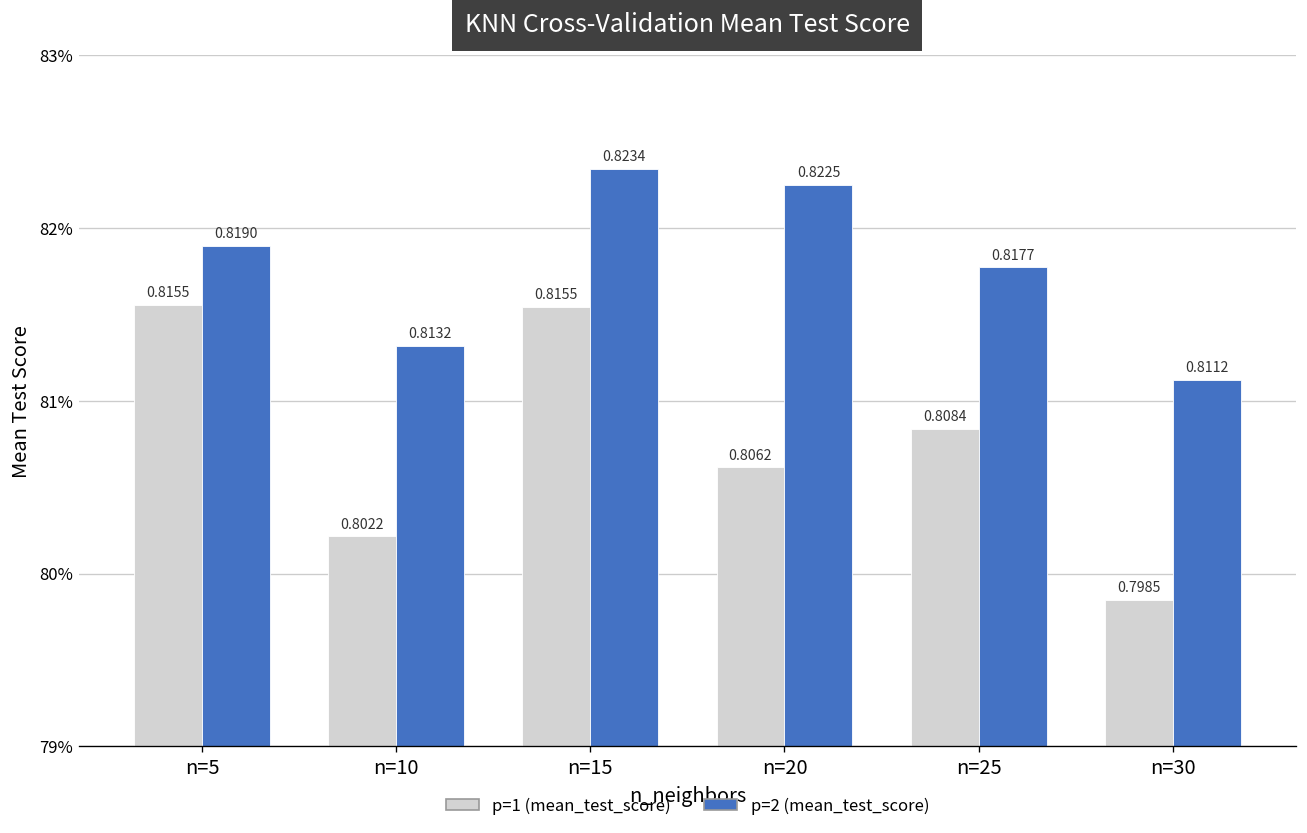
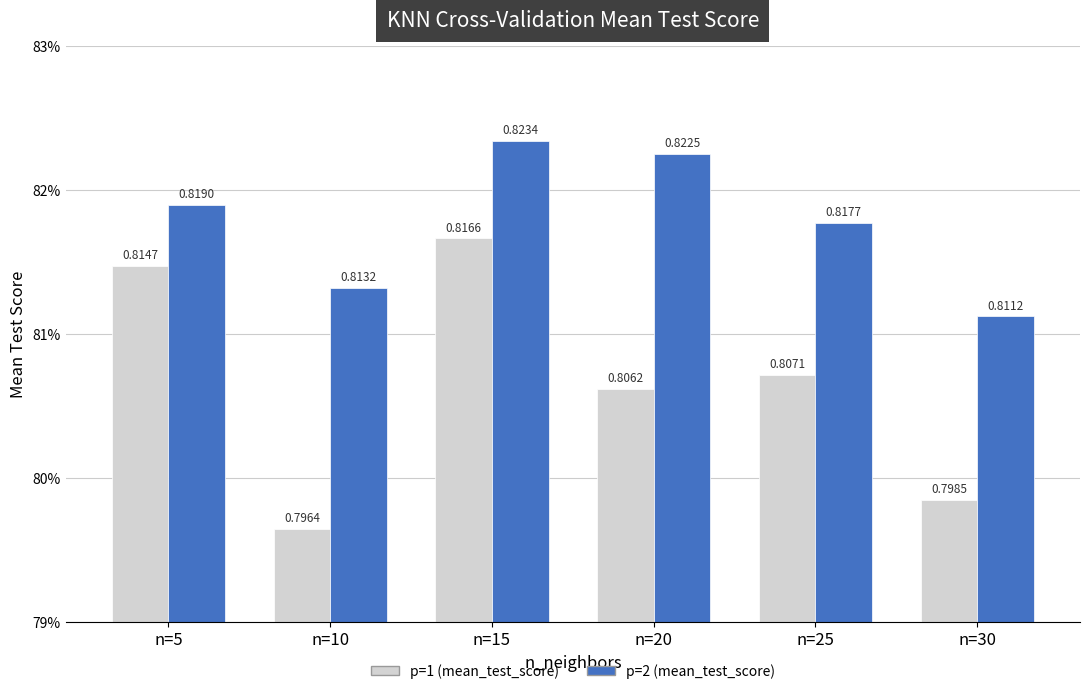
p=1 (mean_test_score), n=5: 0.8155 -> 0.8147
p=1 (mean_test_score), n=10: 0.8022 -> 0.7964
p=1 (mean_test_score), n=15: 0.8155 -> 0.8166
p=1 (mean_test_score), n=25: 0.8084 -> 0.8071
